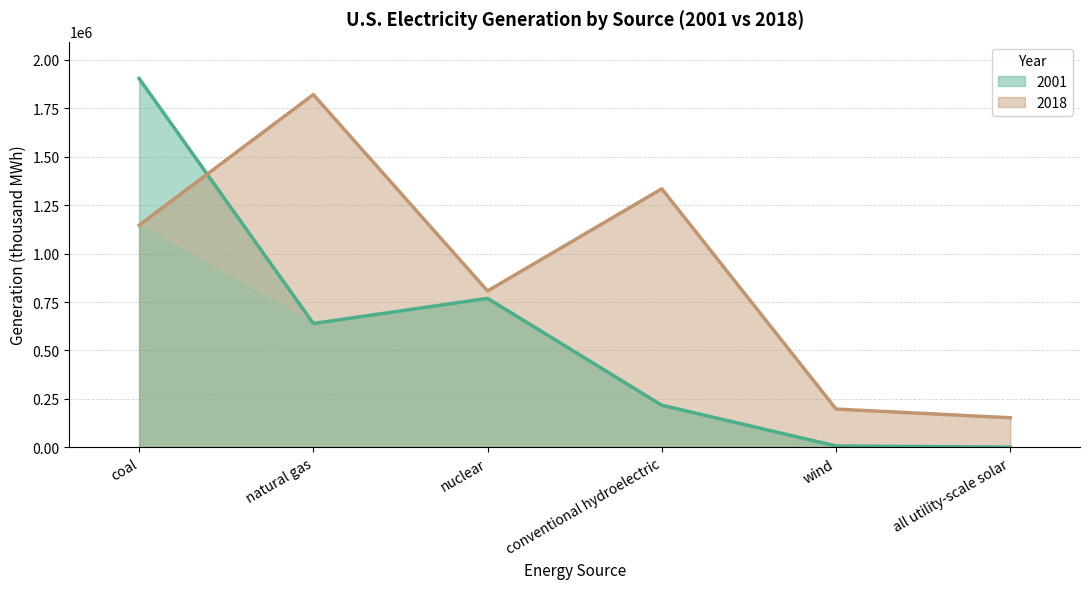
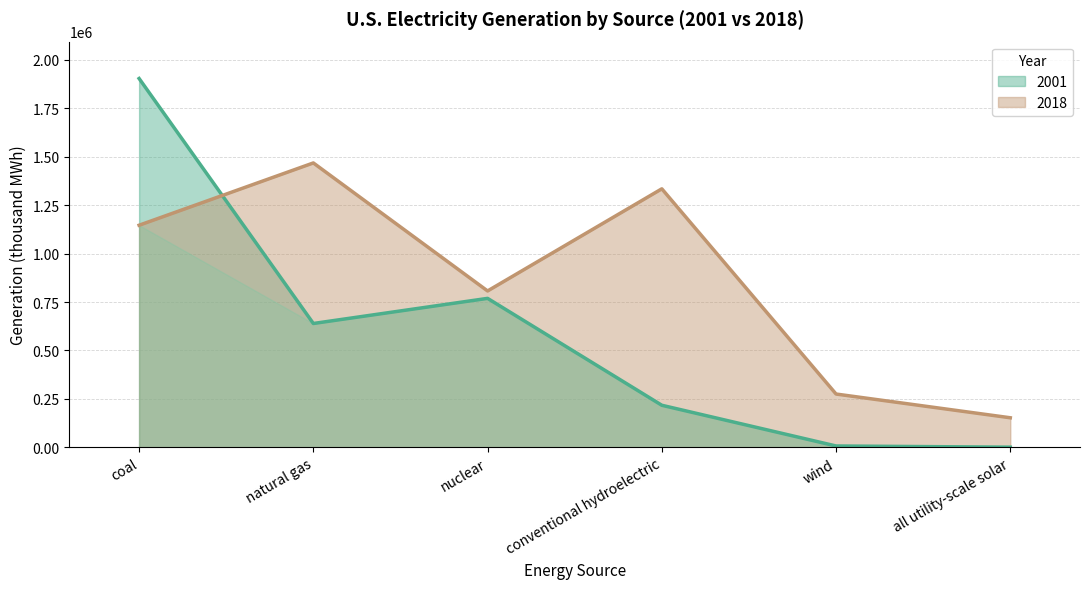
2018, natural gas: 1820000 -> 1470000
2018, wind: 200000 -> 270000
